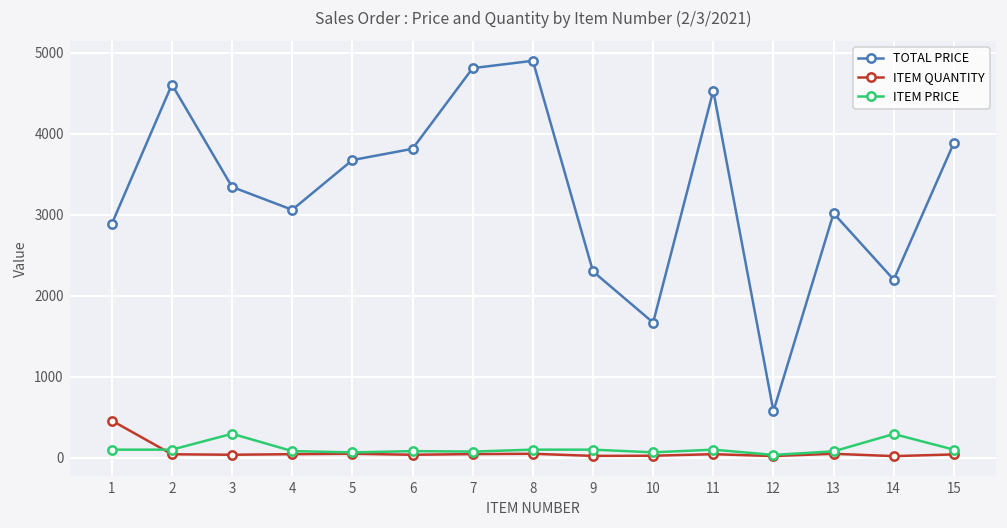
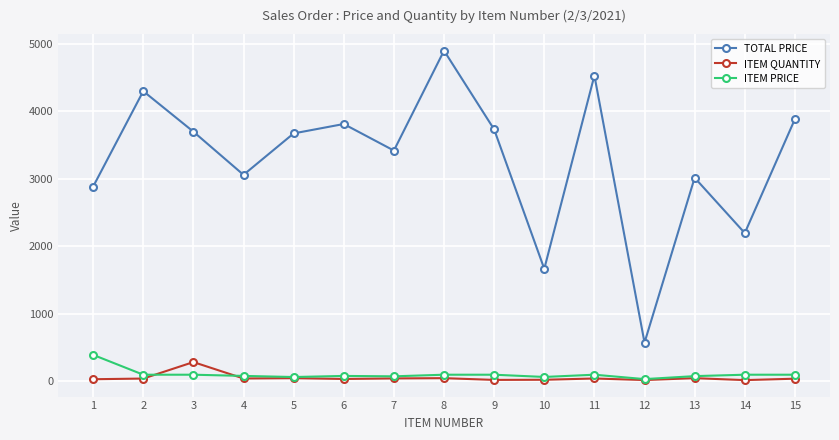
ITEM QUANTITY, 1: 500 -> 0
ITEM PRICE, 1: 100 -> 400
TOTAL PRICE, 2: 4600 -> 4300
TOTAL PRICE, 3: 3300 -> 3700
ITEM QUANTITY, 3: 0 -> 300
ITEM PRICE, 3: 300 -> 100
TOTAL PRICE, 7: 4800 -> 3400
TOTAL PRICE, 9: 2300 -> 3700
ITEM PRICE, 14: 300 -> 100
